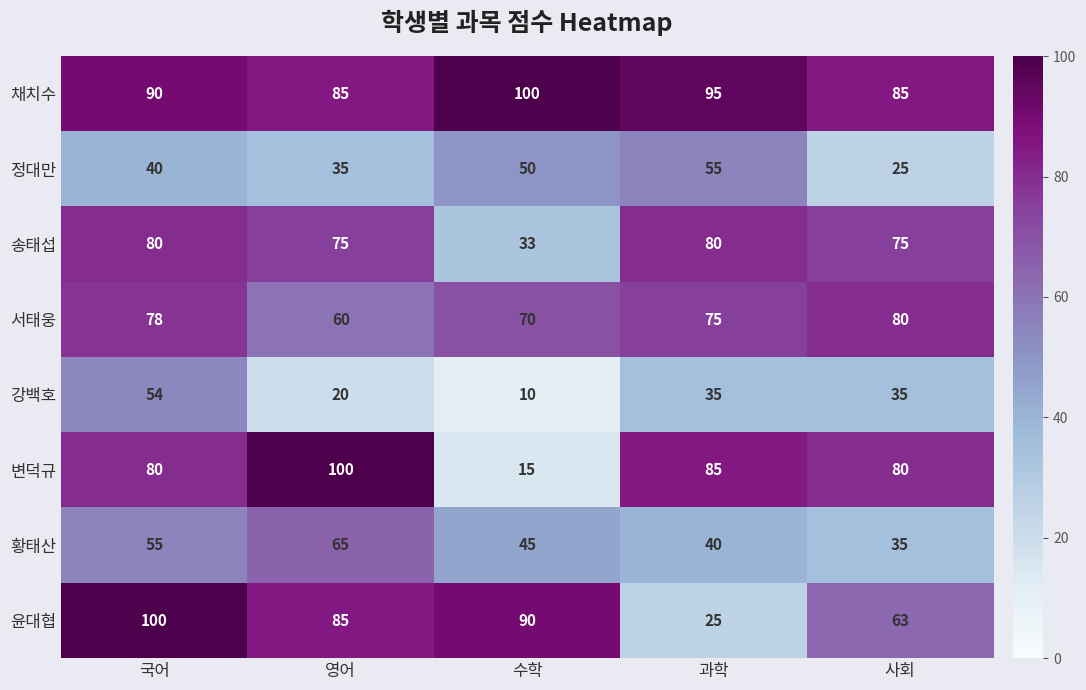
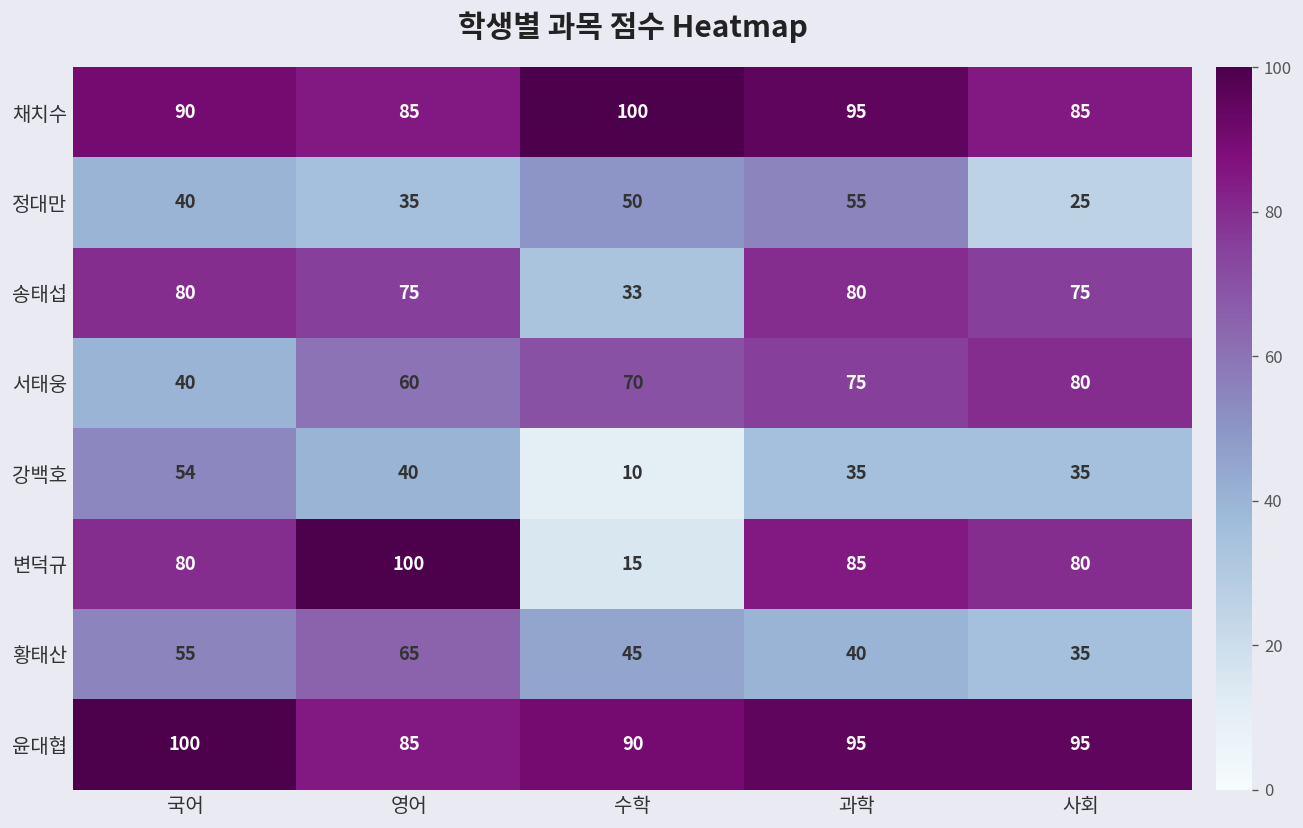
서태웅, 국어: 78 -> 40
강백호, 영어: 20 -> 40
윤대협, 과학: 25 -> 95
윤대협, 사회: 63 -> 95
